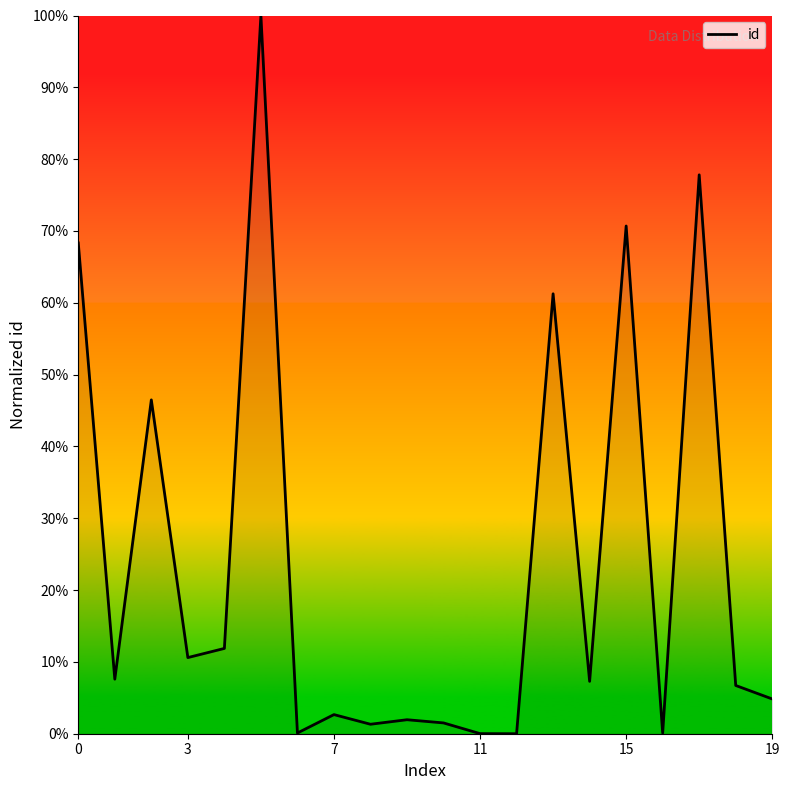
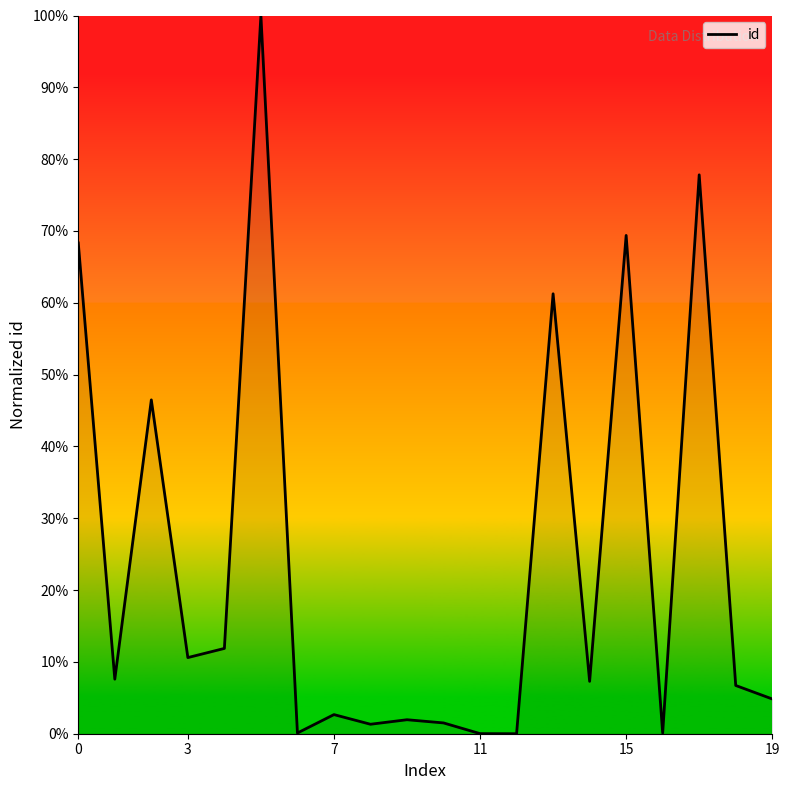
15: 71% -> 69%
